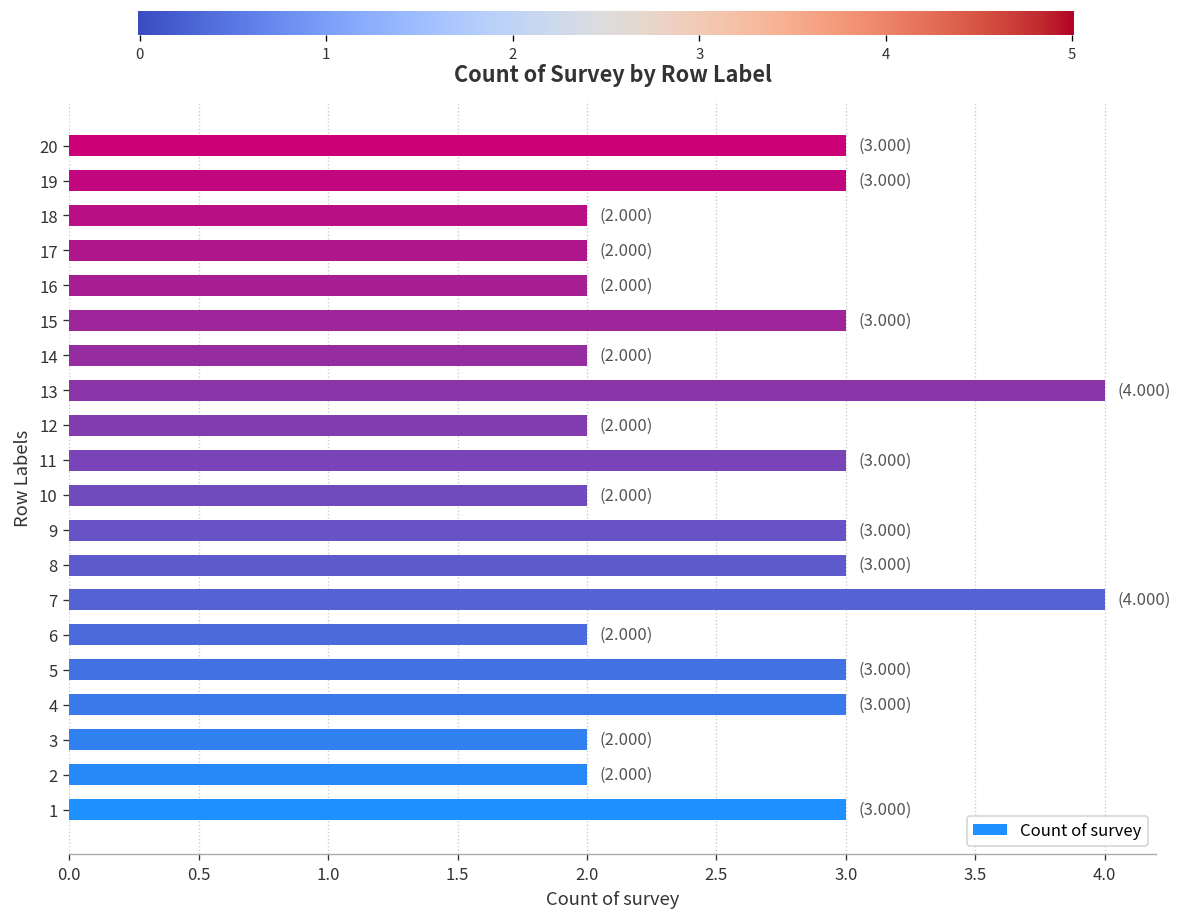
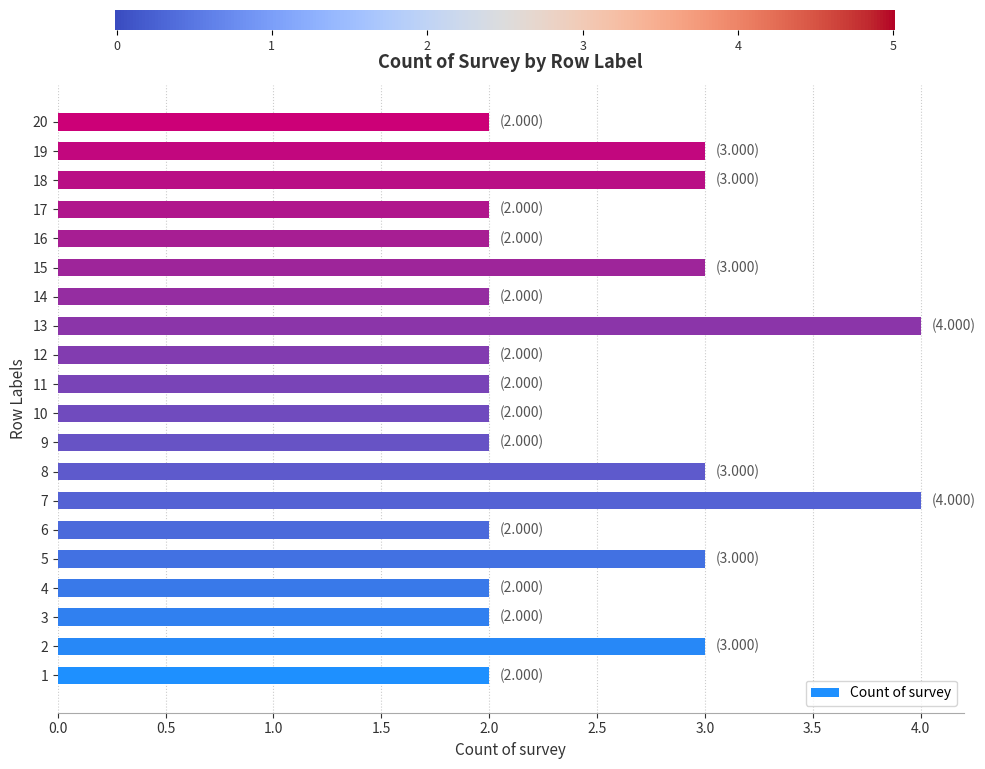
20: (3.000) -> (2.000)
18: (2.000) -> (3.000)
11: (3.000) -> (2.000)
9: (3.000) -> (2.000)
4: (3.000) -> (2.000)
2: (2.000) -> (3.000)
1: (3.000) -> (2.000)
